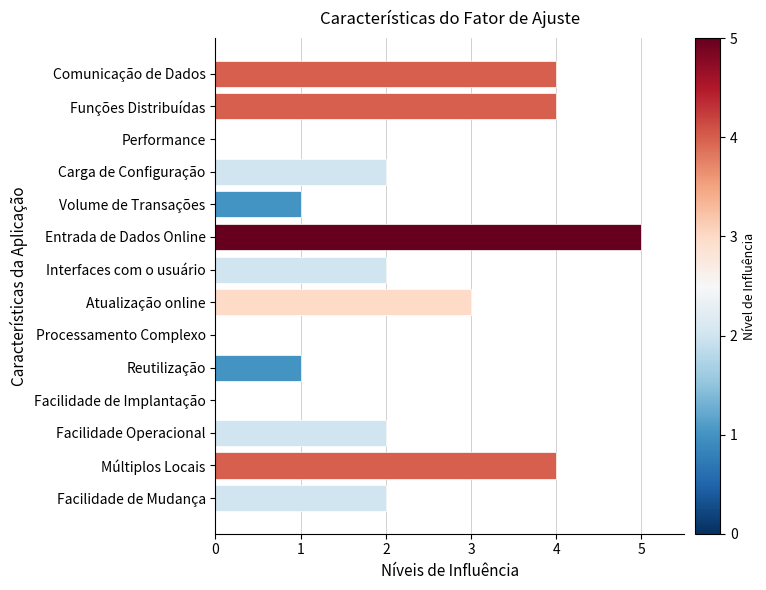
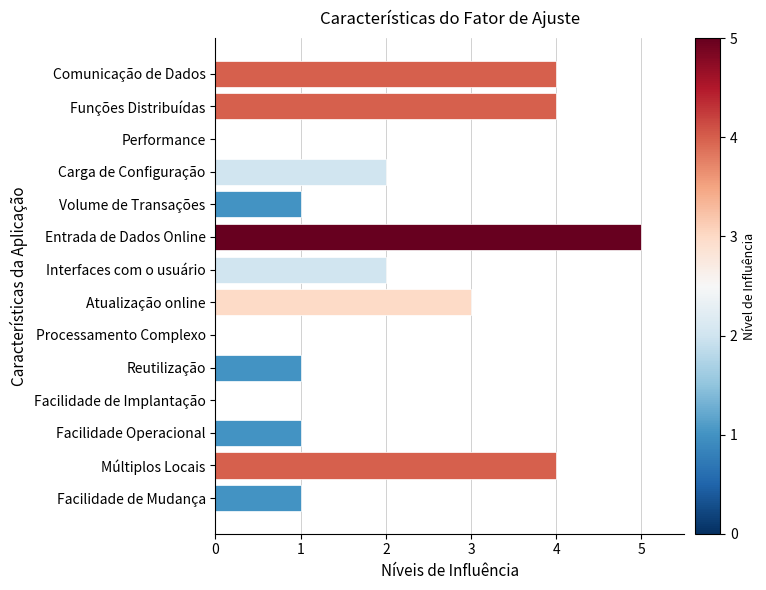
Facilidade Operacional: 2 -> 1
Facilidade de Mudança: 2 -> 1
